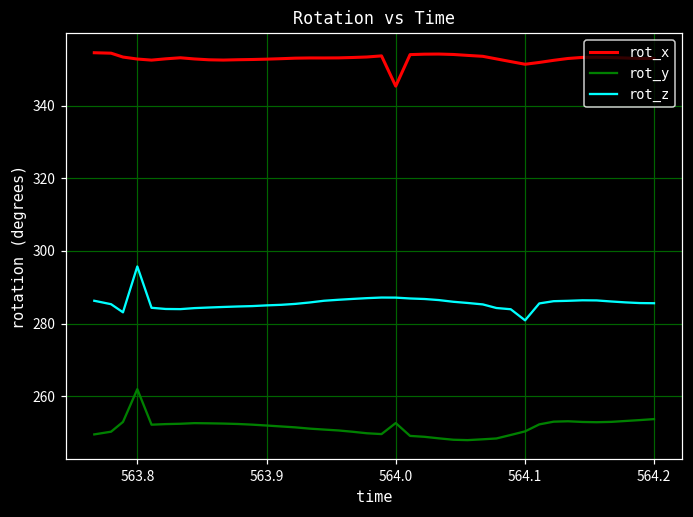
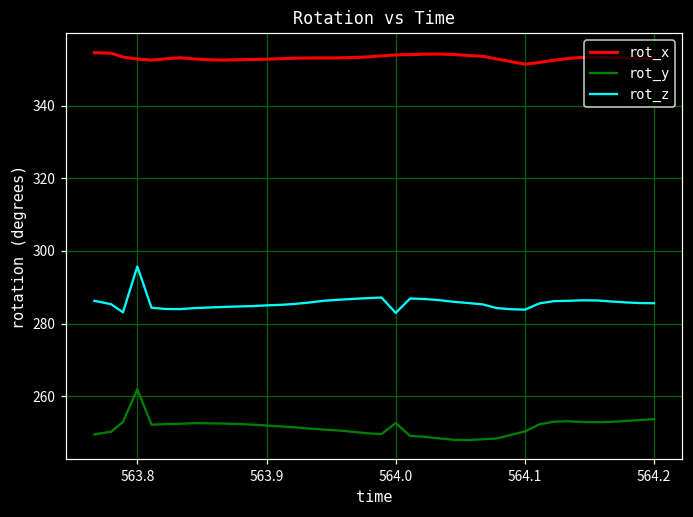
rot_x, 564.0: 345 -> 354
rot_z, 564.0: 287 -> 283
rot_z, 564.1: 281 -> 284
